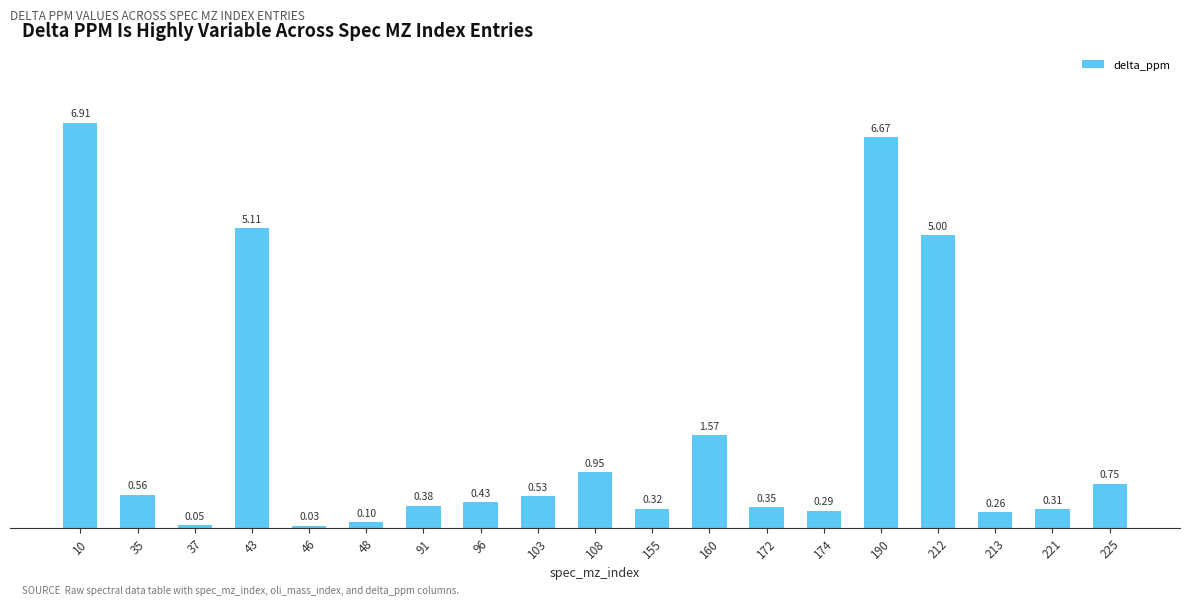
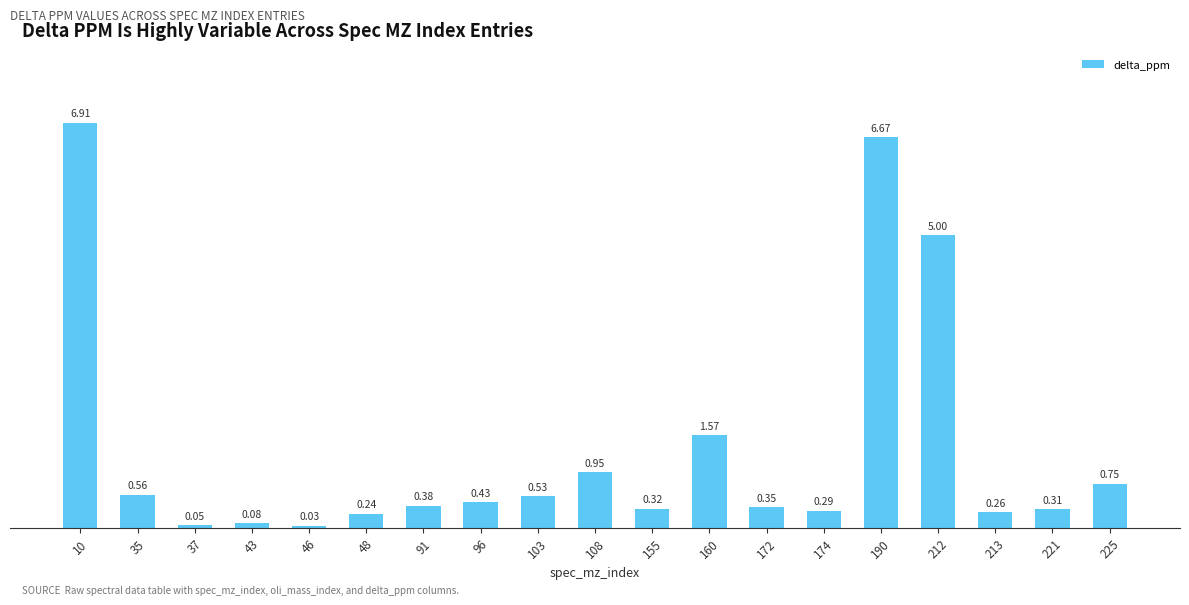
43: 5.11 -> 0.08
48: 0.10 -> 0.24
